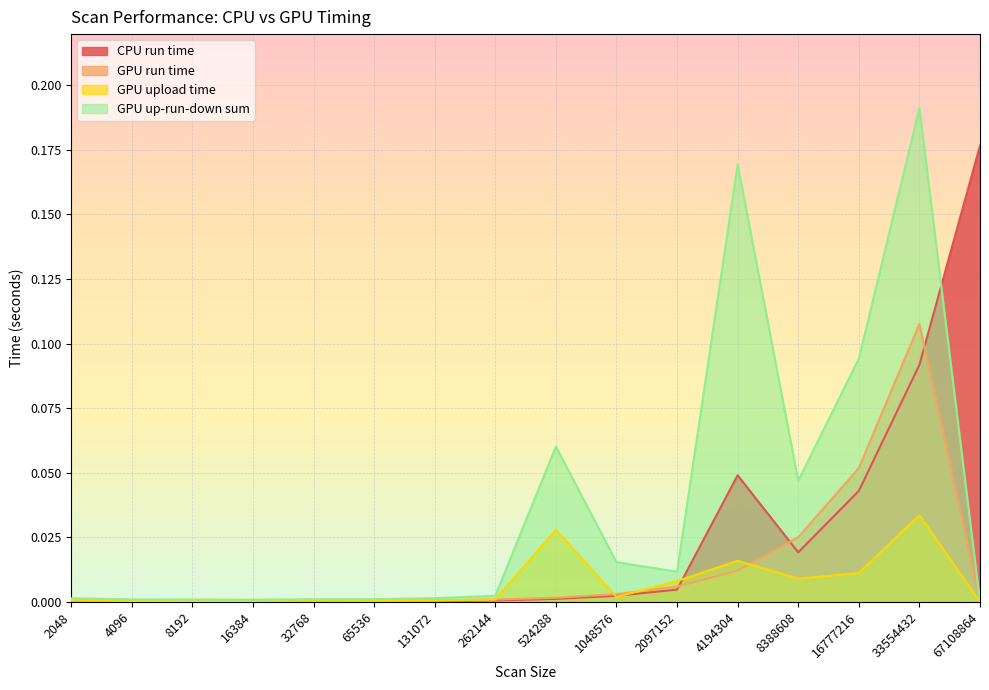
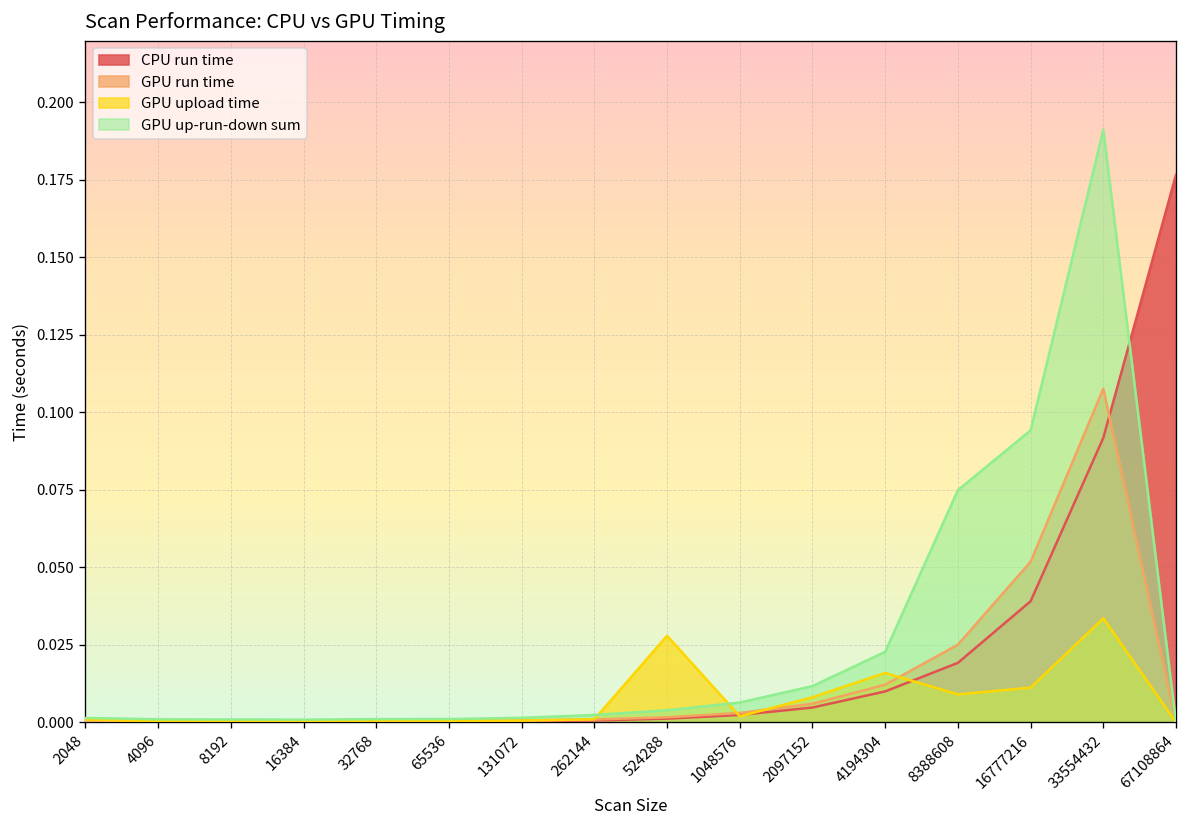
GPU up-run-down sum, 524288: 0.060 -> 0.004
GPU up-run-down sum, 1048576: 0.015 -> 0.006
CPU run time, 4194304: 0.049 -> 0.010
GPU up-run-down sum, 4194304: 0.169 -> 0.023
GPU up-run-down sum, 8388608: 0.047 -> 0.075
CPU run time, 16777216: 0.043 -> 0.039
